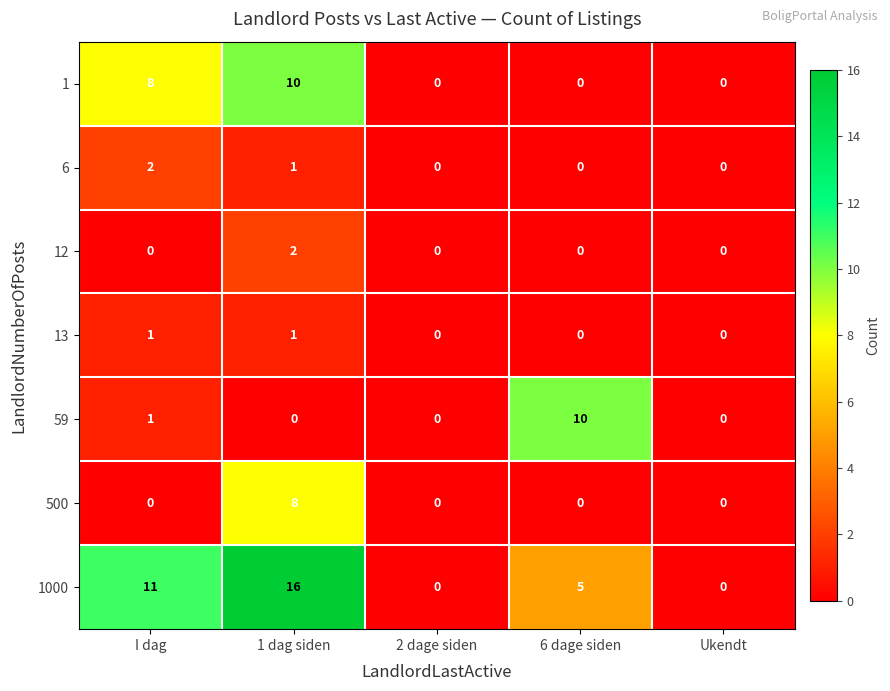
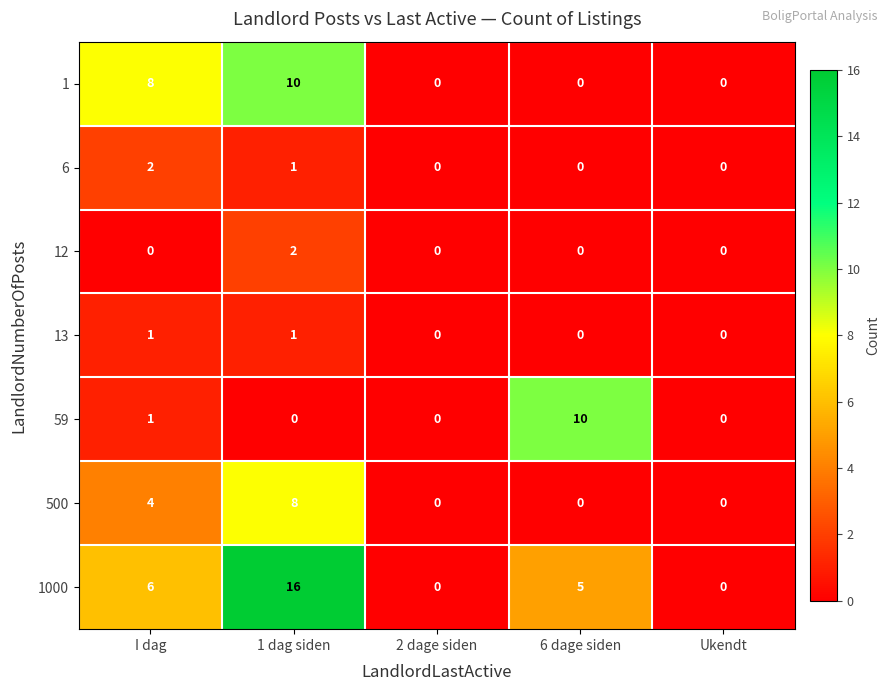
500, I dag: 0 -> 4
1000, I dag: 11 -> 6
